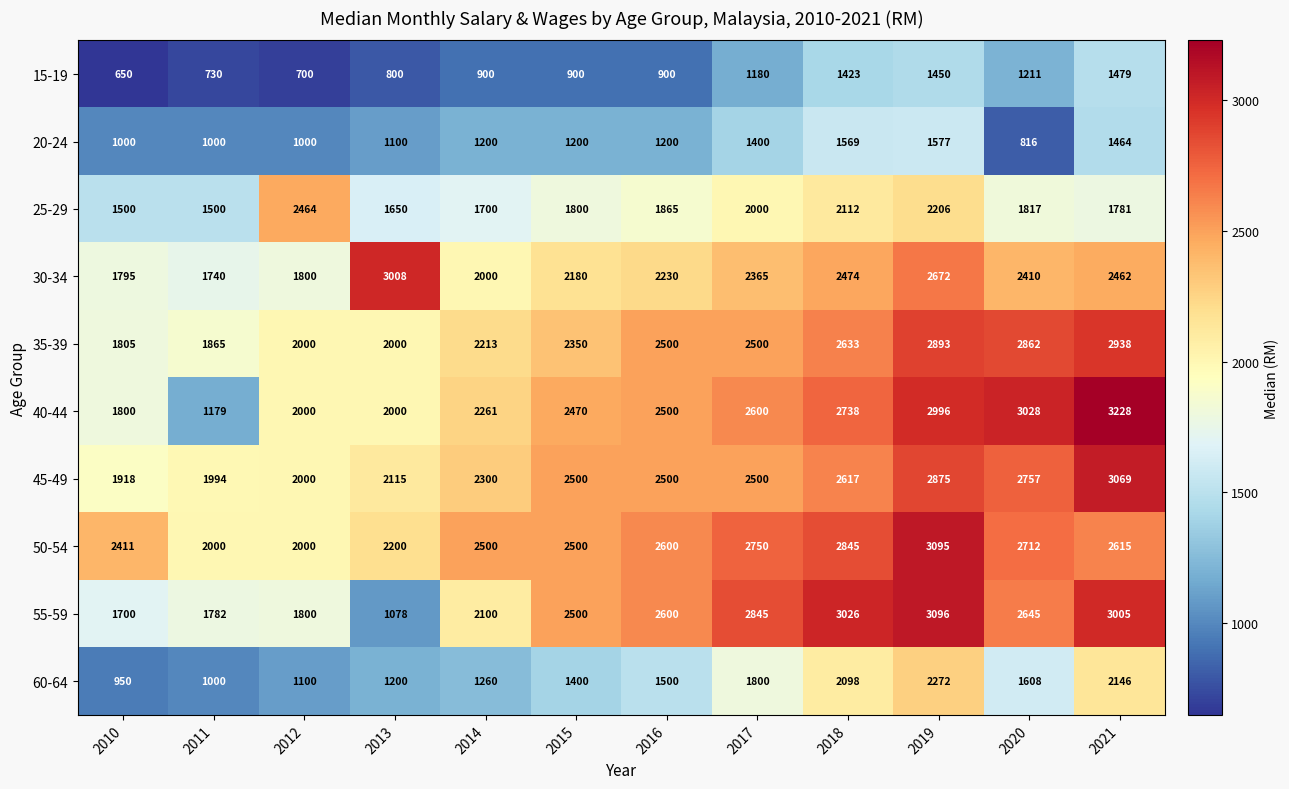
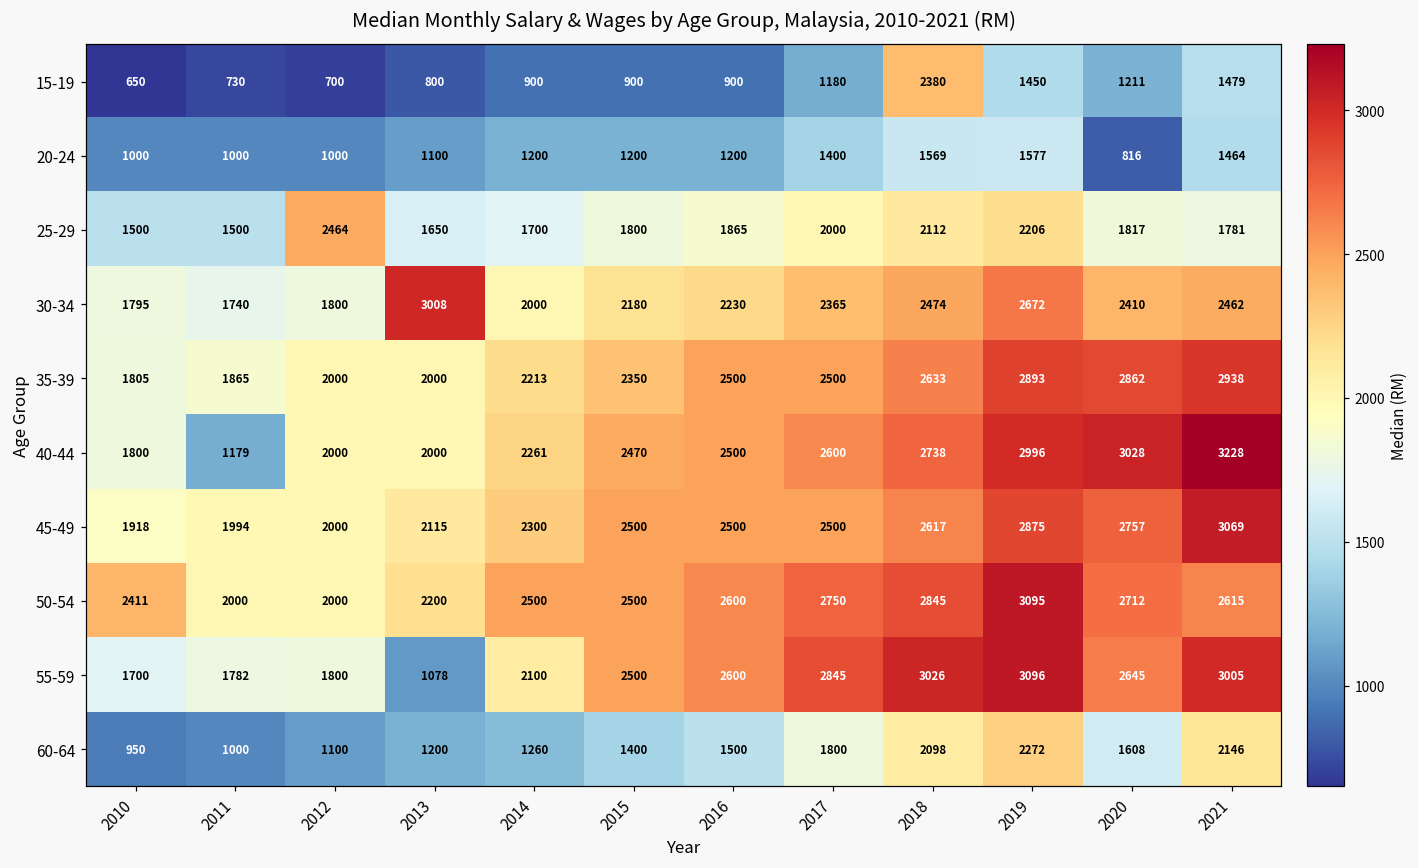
15-19, 2018: 1423 -> 2380
